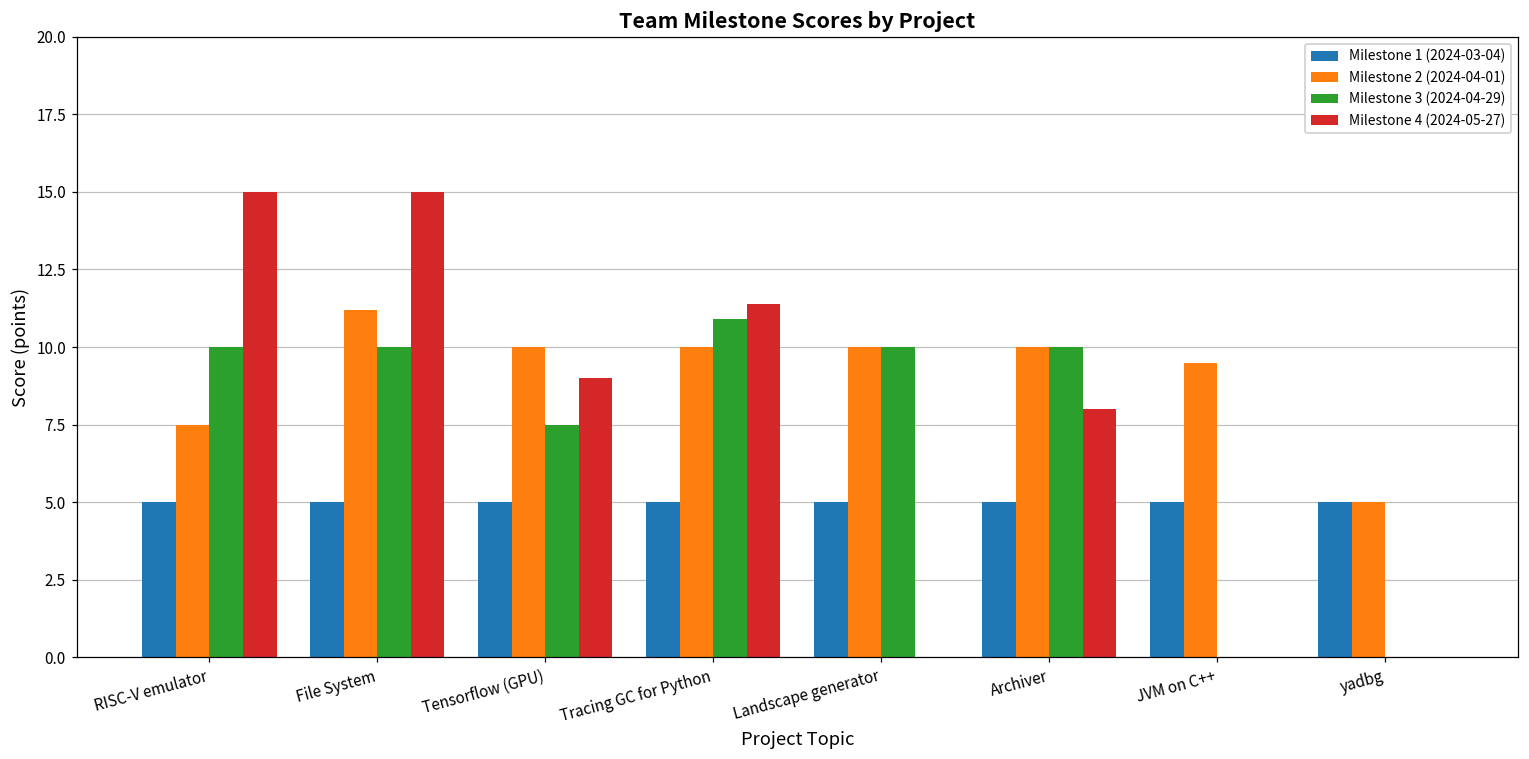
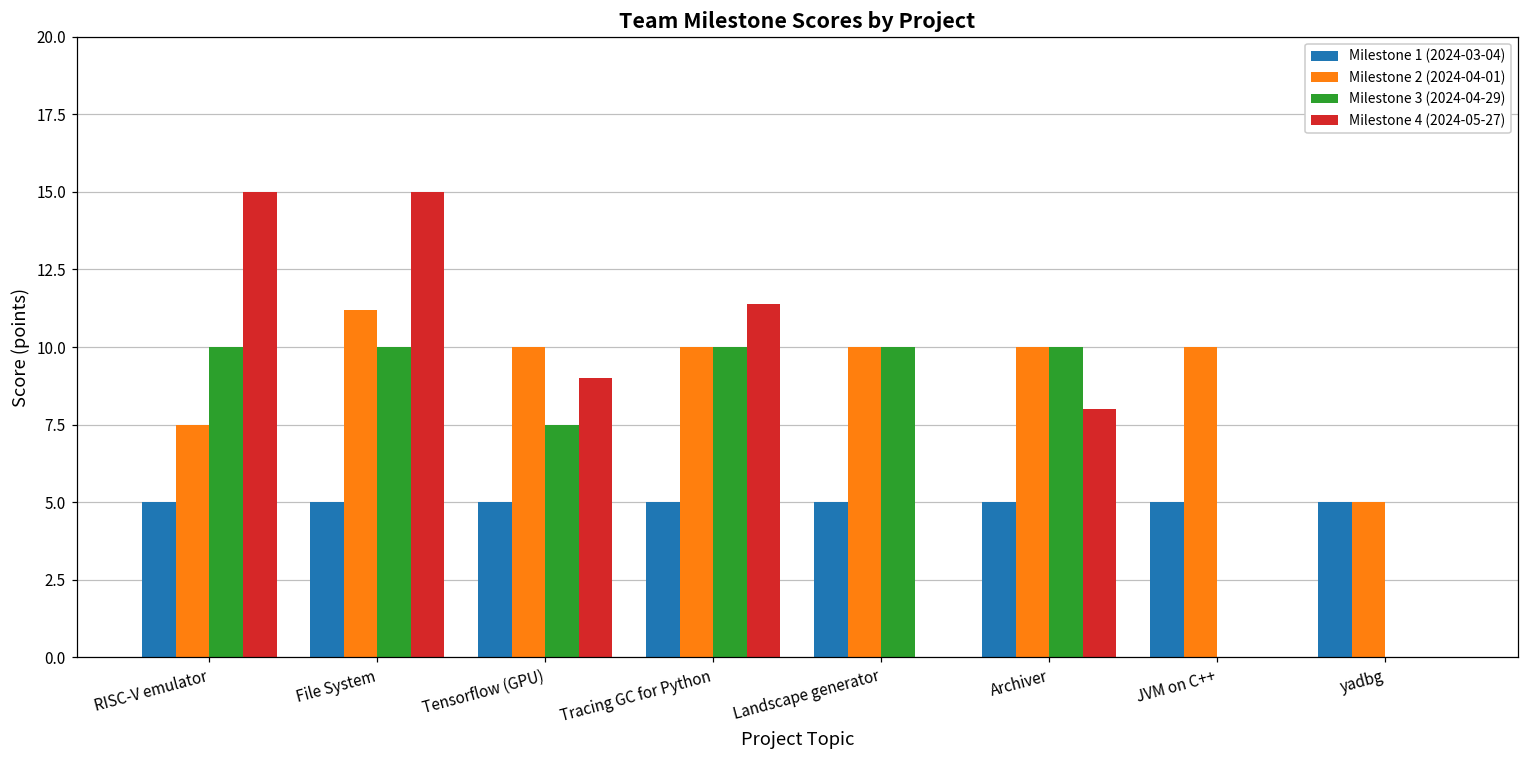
Milestone 3 (2024-04-29), Tracing GC for Python: 10.9 -> 10.0
Milestone 2 (2024-04-01), JVM on C++: 9.5 -> 10.0
